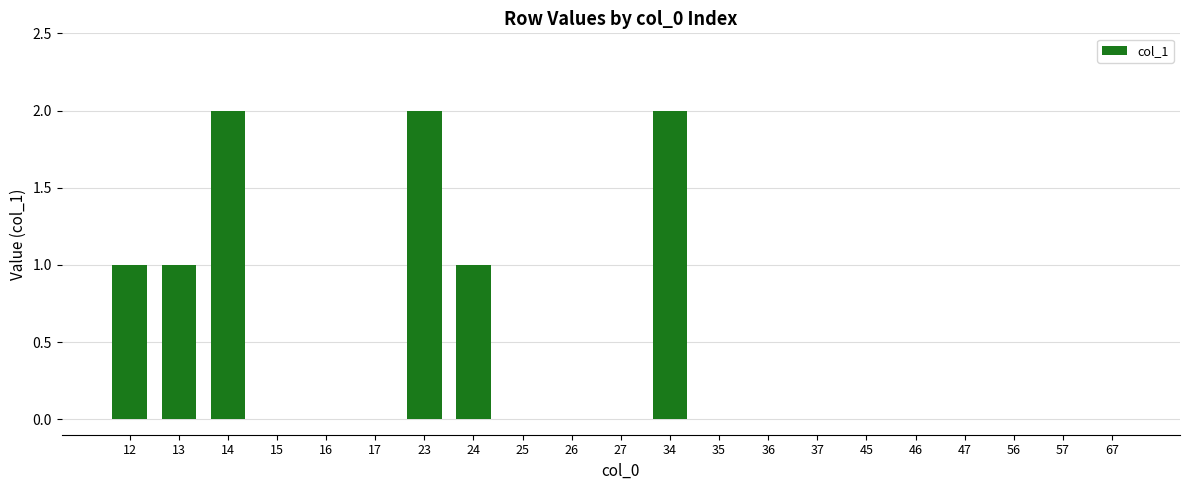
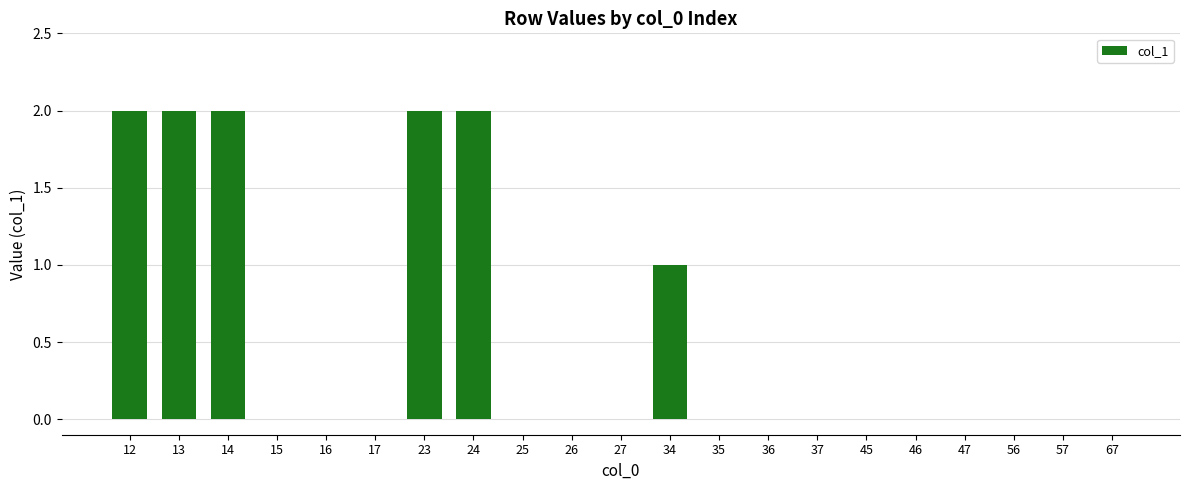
12: 1 -> 2
13: 1 -> 2
24: 1 -> 2
34: 2 -> 1
